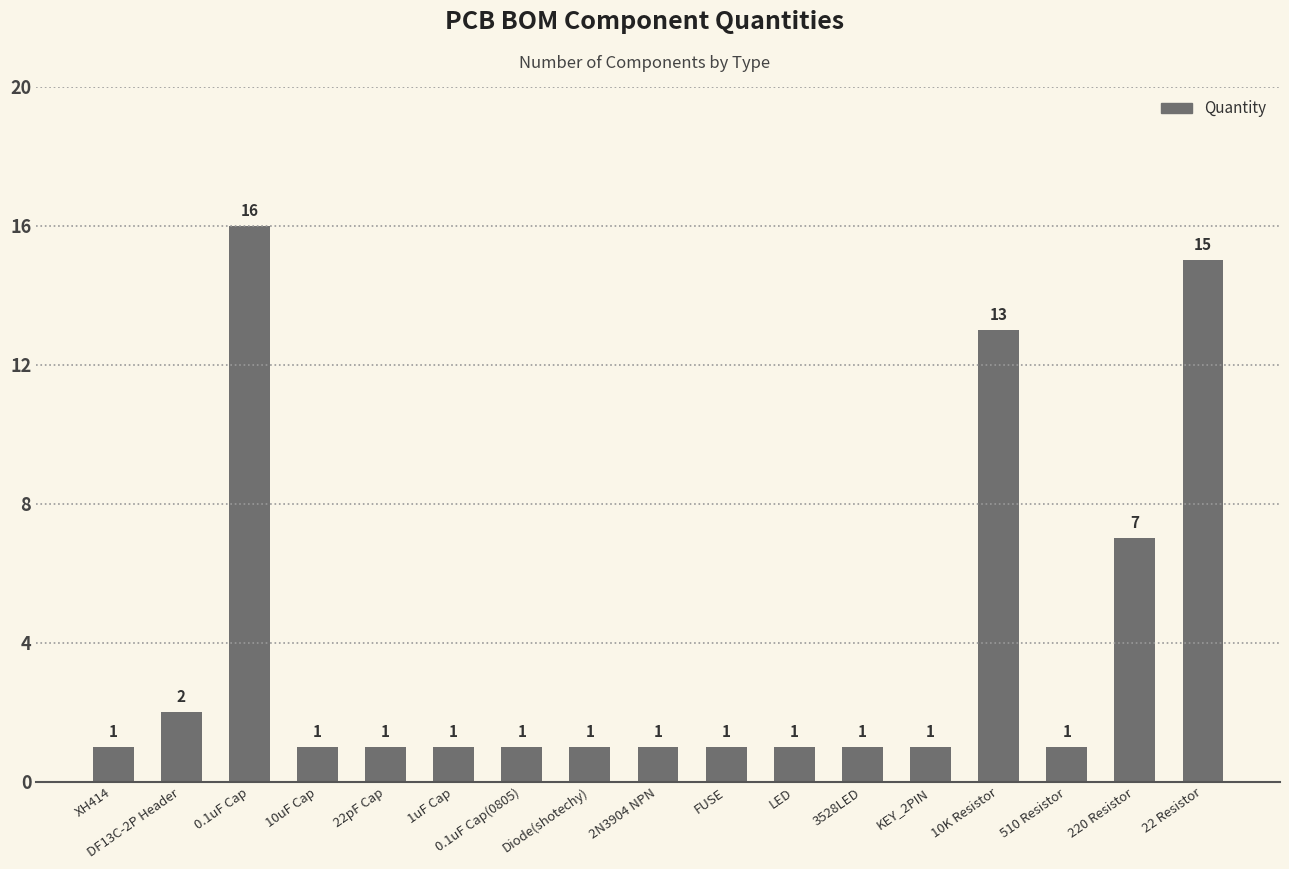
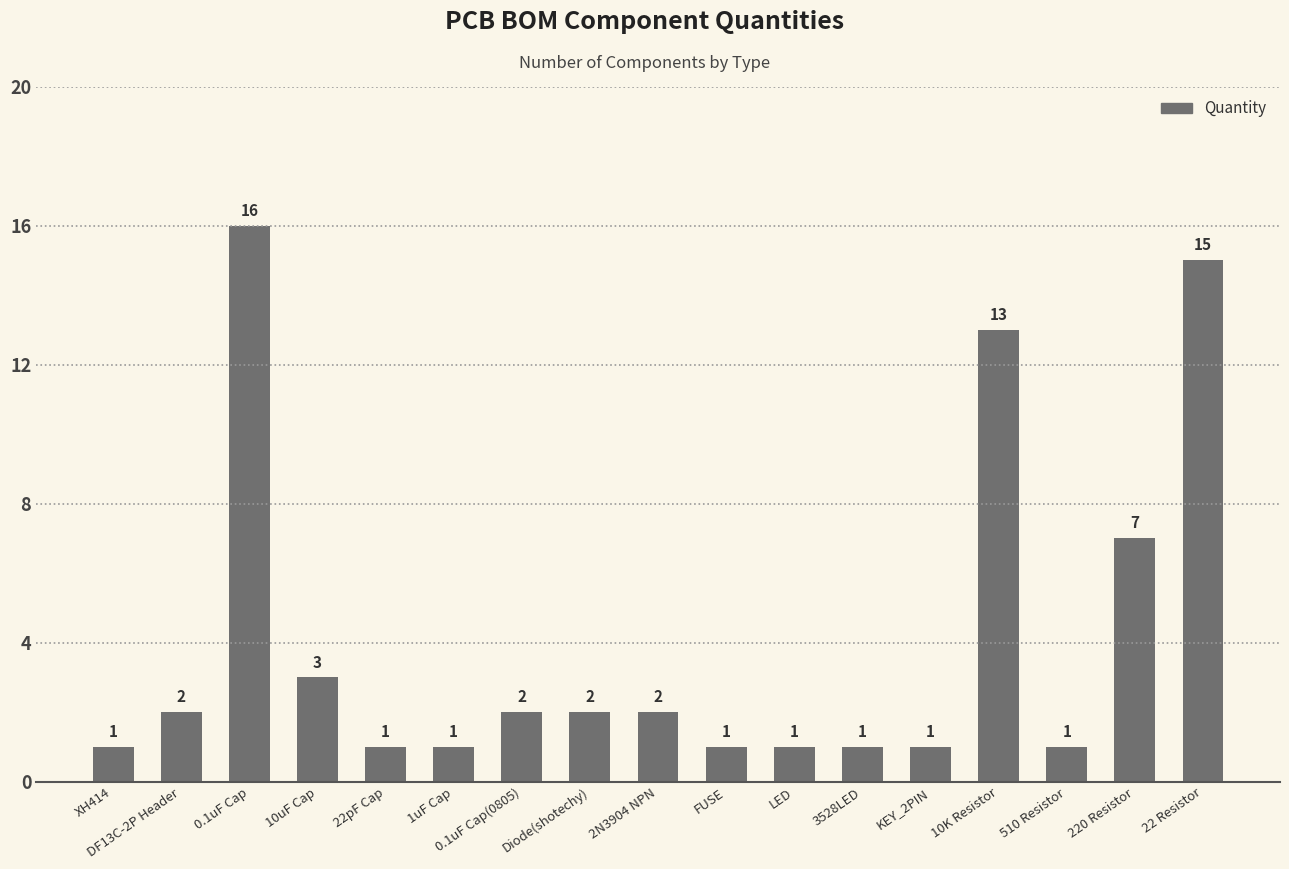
10uF Cap: 1 -> 3
0.1uF Cap(0805): 1 -> 2
Diode(shotechy): 1 -> 2
2N3904 NPN: 1 -> 2
